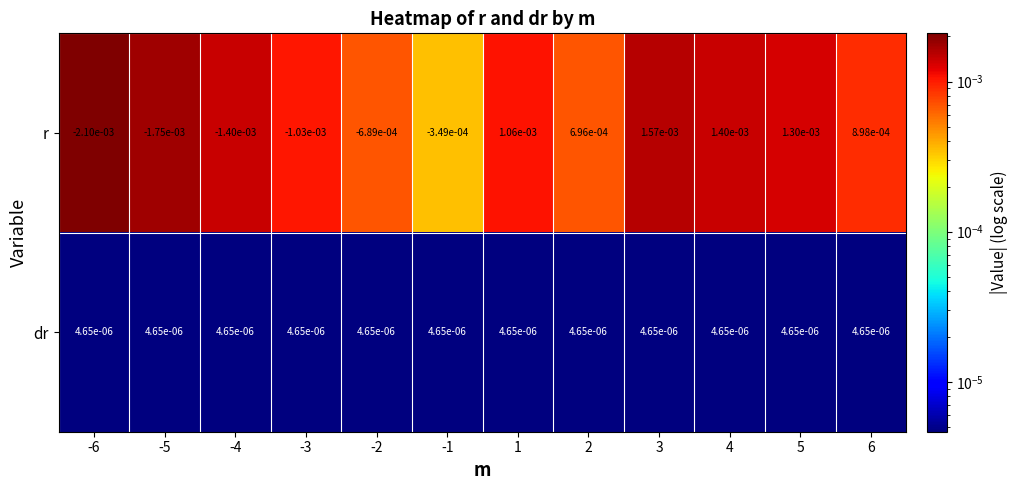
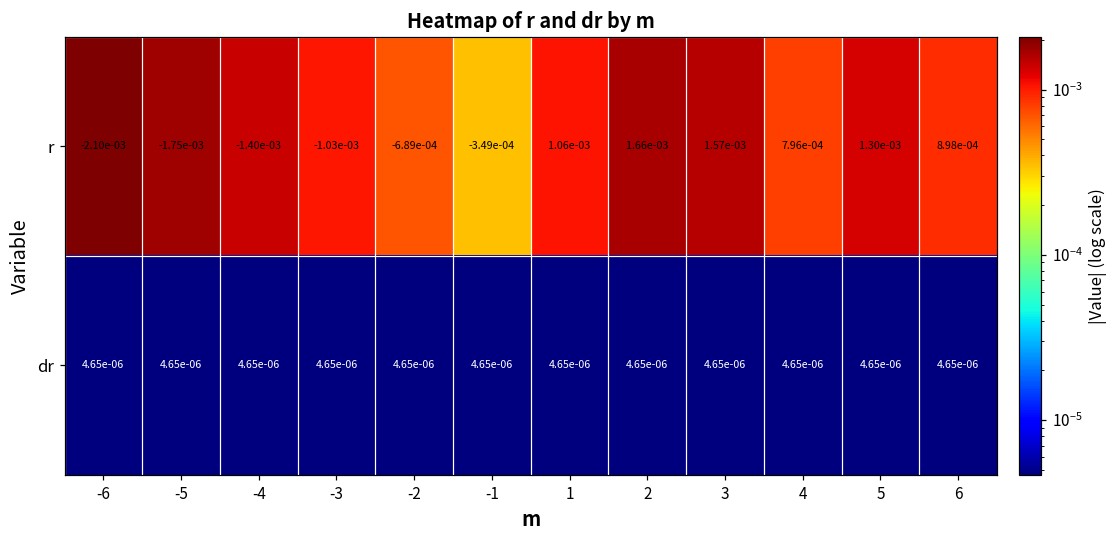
r, 2: 6.96e-04 -> 1.66e-03
r, 4: 1.40e-03 -> 7.96e-04
